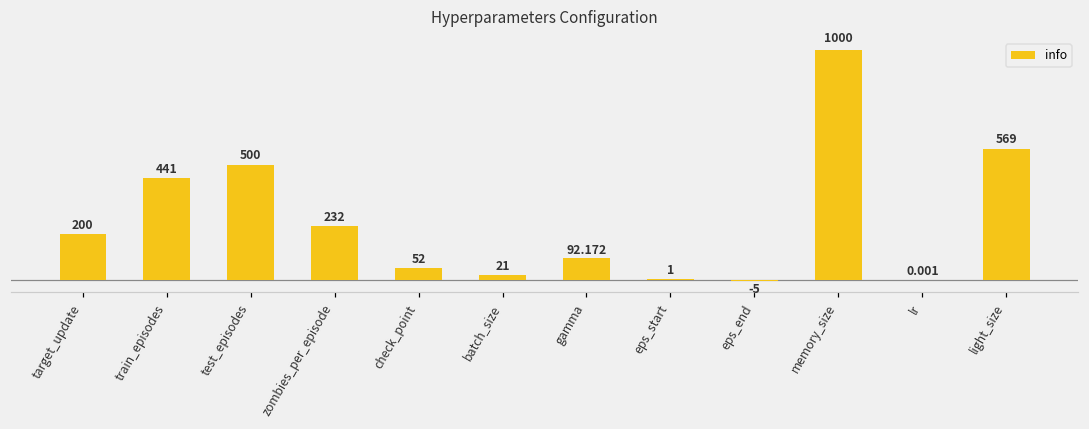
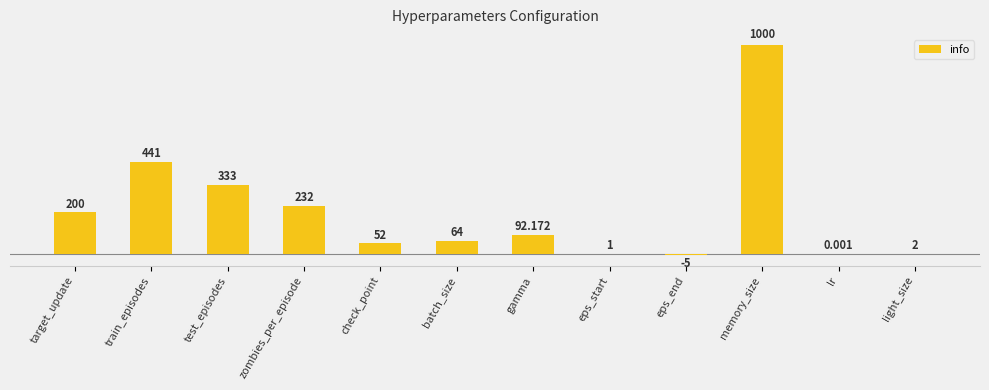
test_episodes: 500 -> 333
batch_size: 21 -> 64
light_size: 569 -> 2
